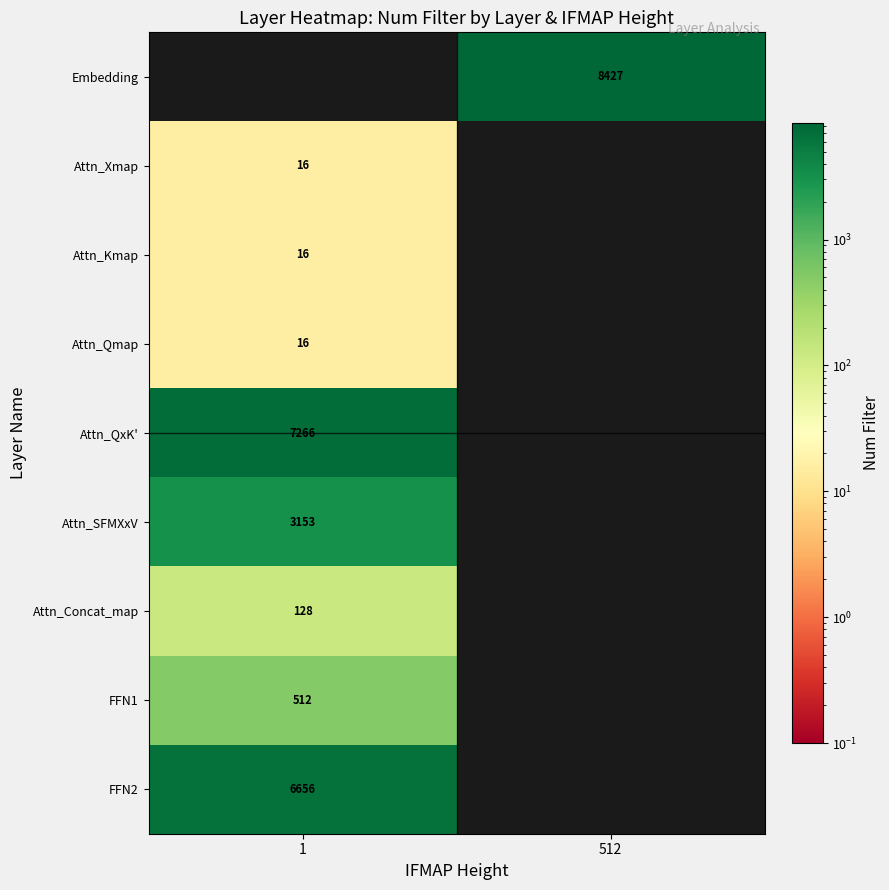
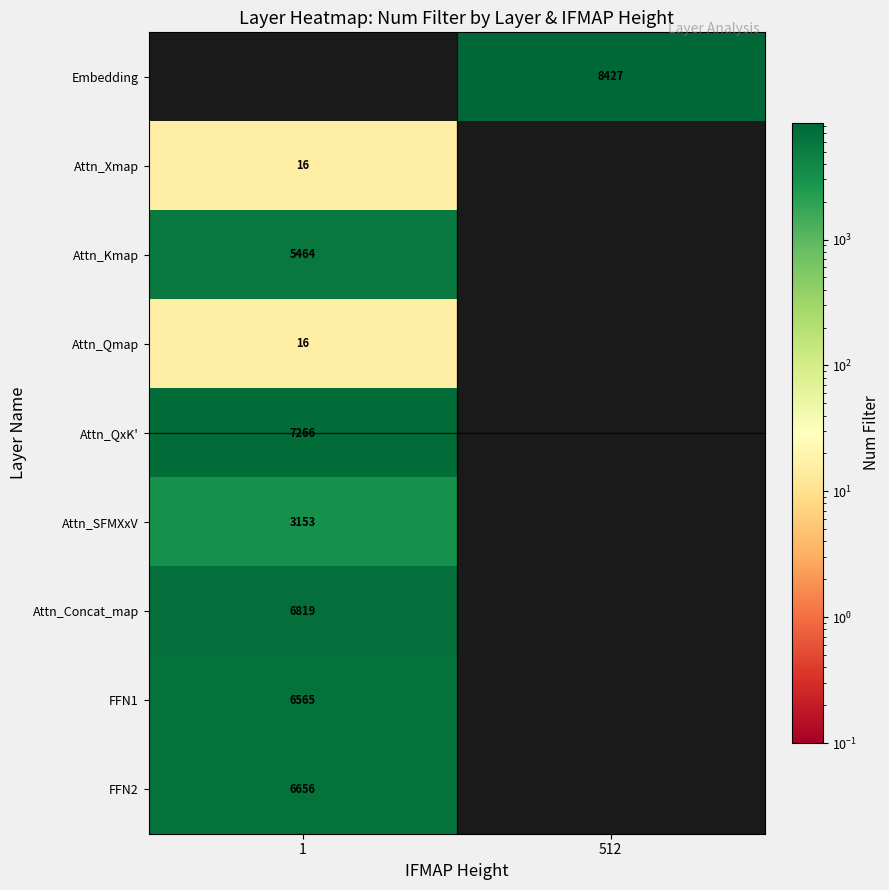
Attn_Kmap, 1: 16 -> 5464
Attn_Concat_map, 1: 128 -> 6819
FFN1, 1: 512 -> 6565
